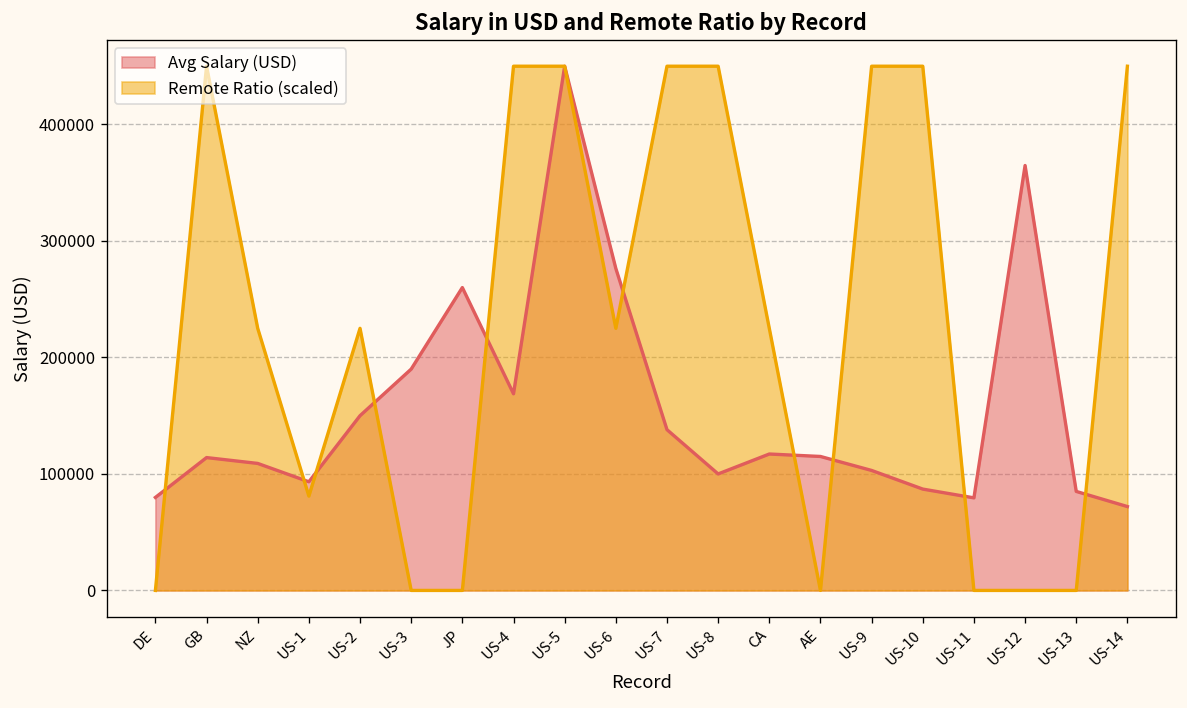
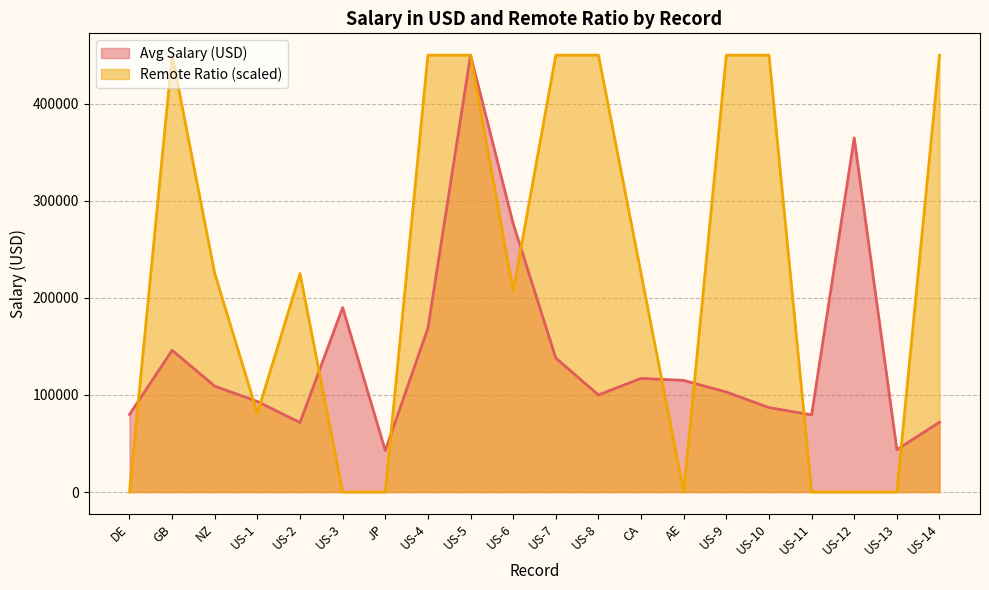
Avg Salary (USD), GB: 110000 -> 150000
Avg Salary (USD), US-2: 150000 -> 70000
Avg Salary (USD), JP: 260000 -> 40000
Remote Ratio (scaled), US-6: 230000 -> 210000
Avg Salary (USD), US-13: 90000 -> 40000
